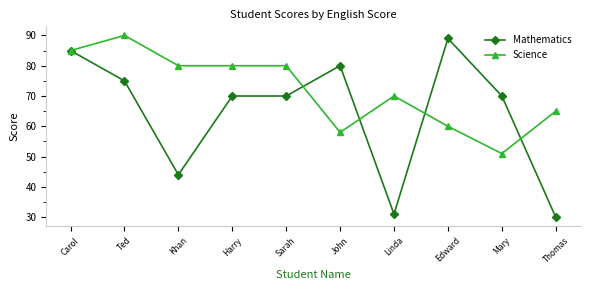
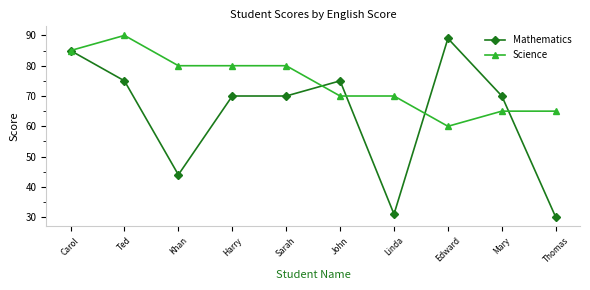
Mathematics, John: 80 -> 75
Science, John: 58 -> 70
Science, Mary: 51 -> 65
